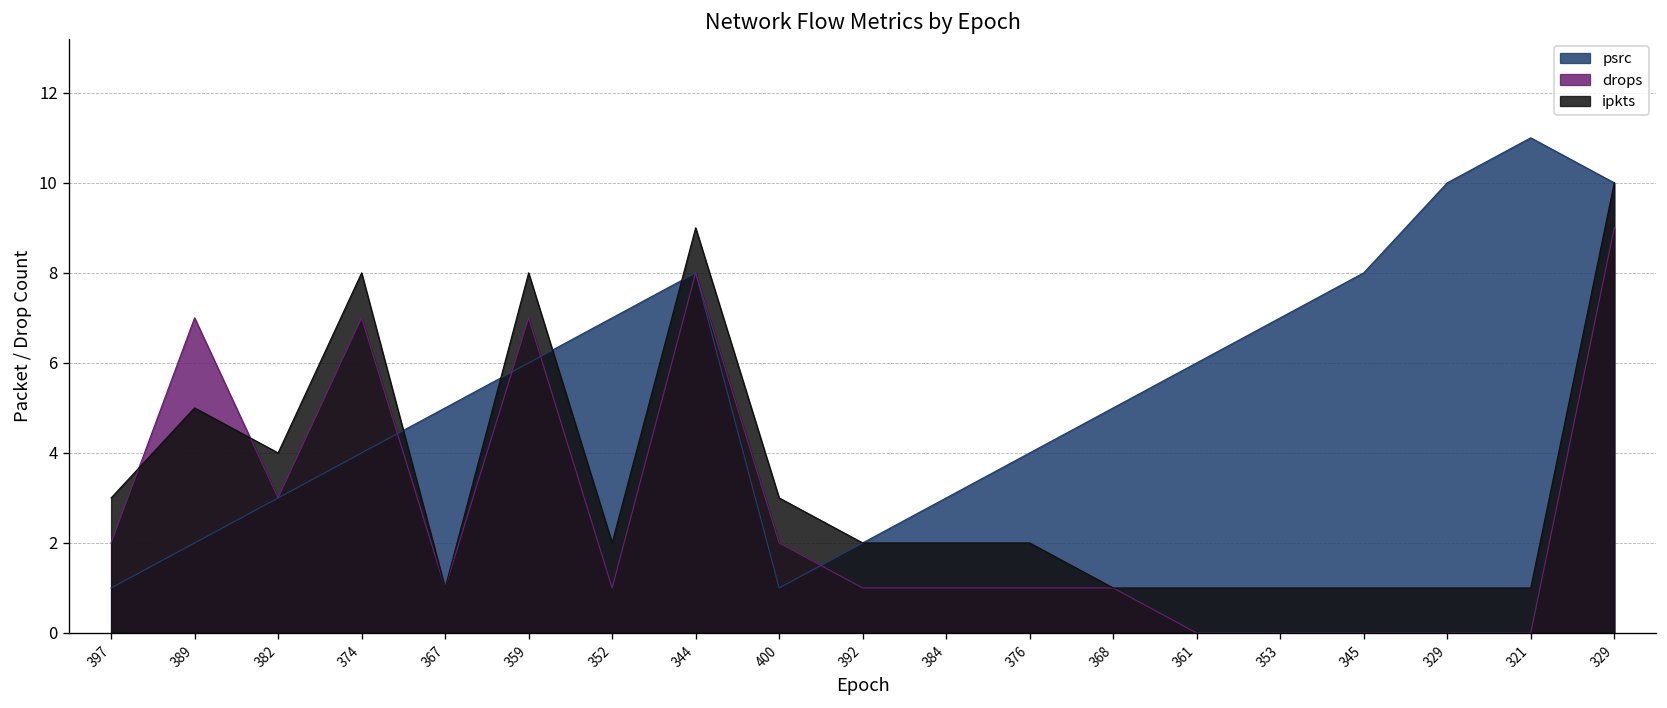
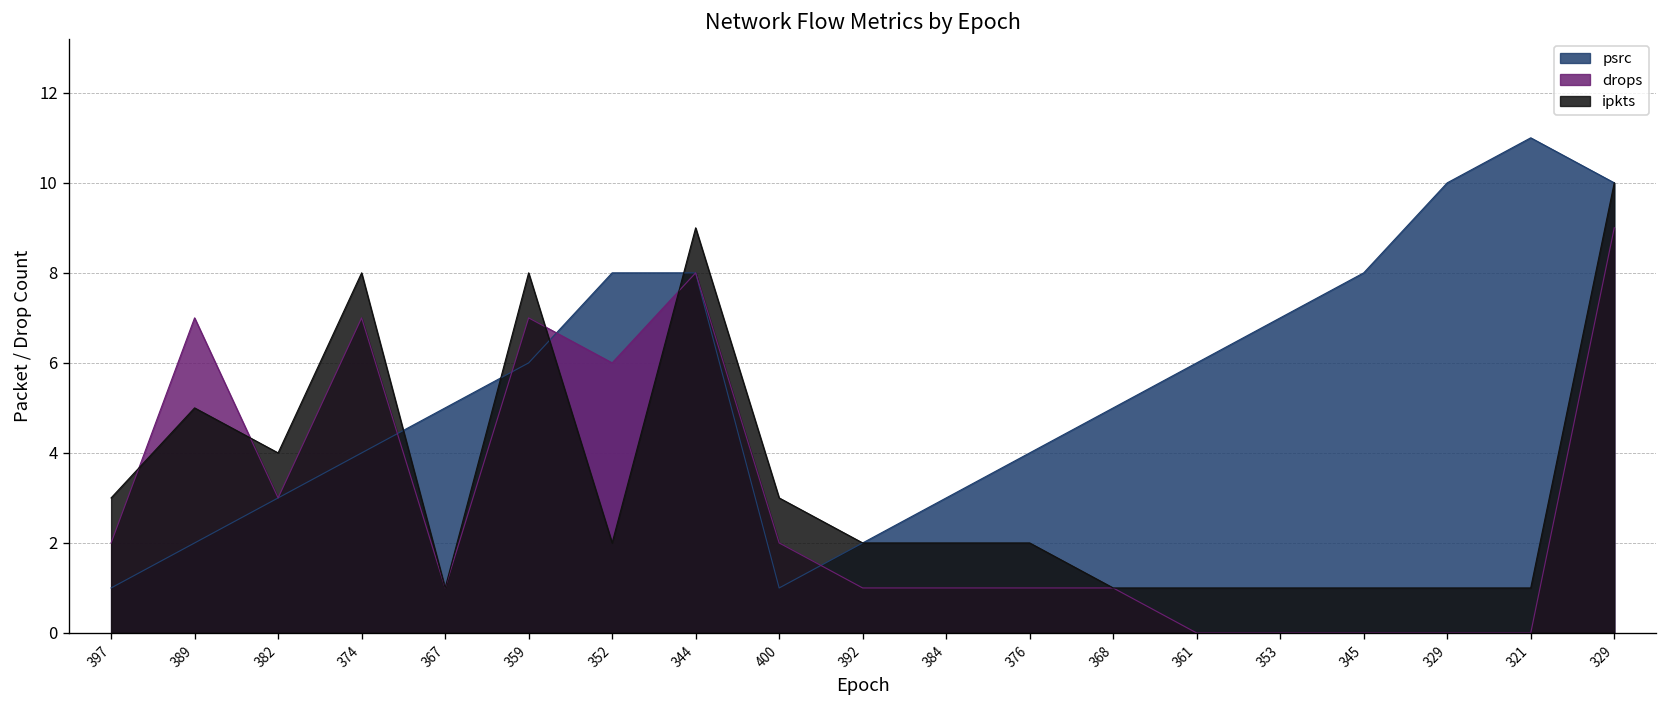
psrc, 352: 7 -> 8
drops, 352: 1 -> 6
